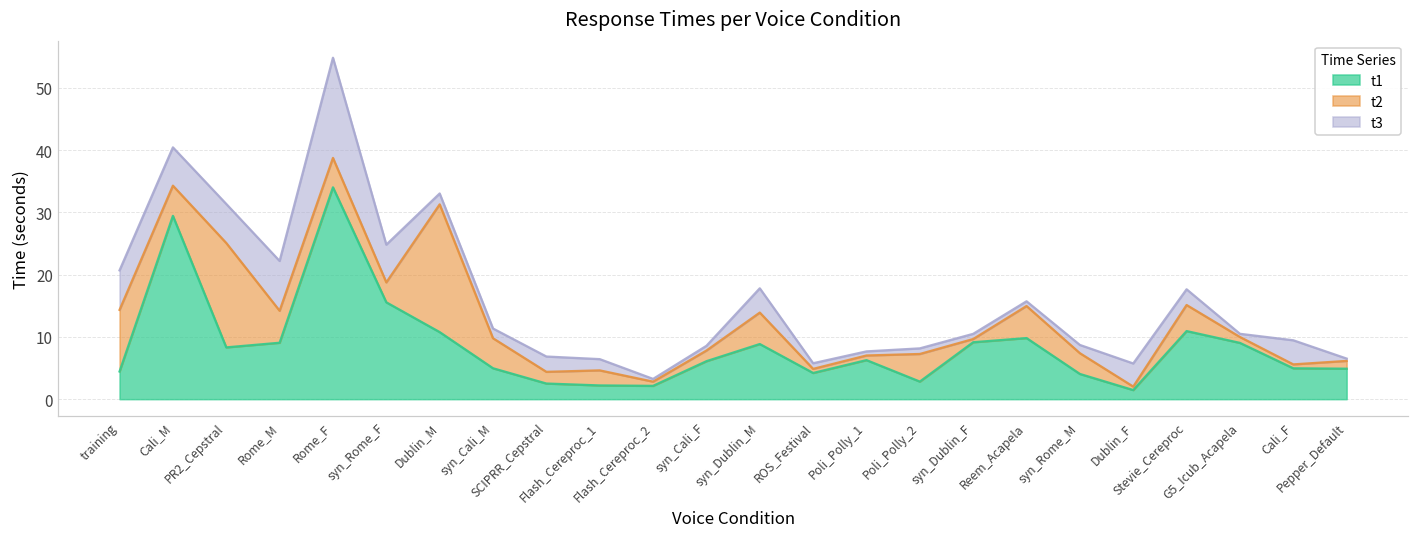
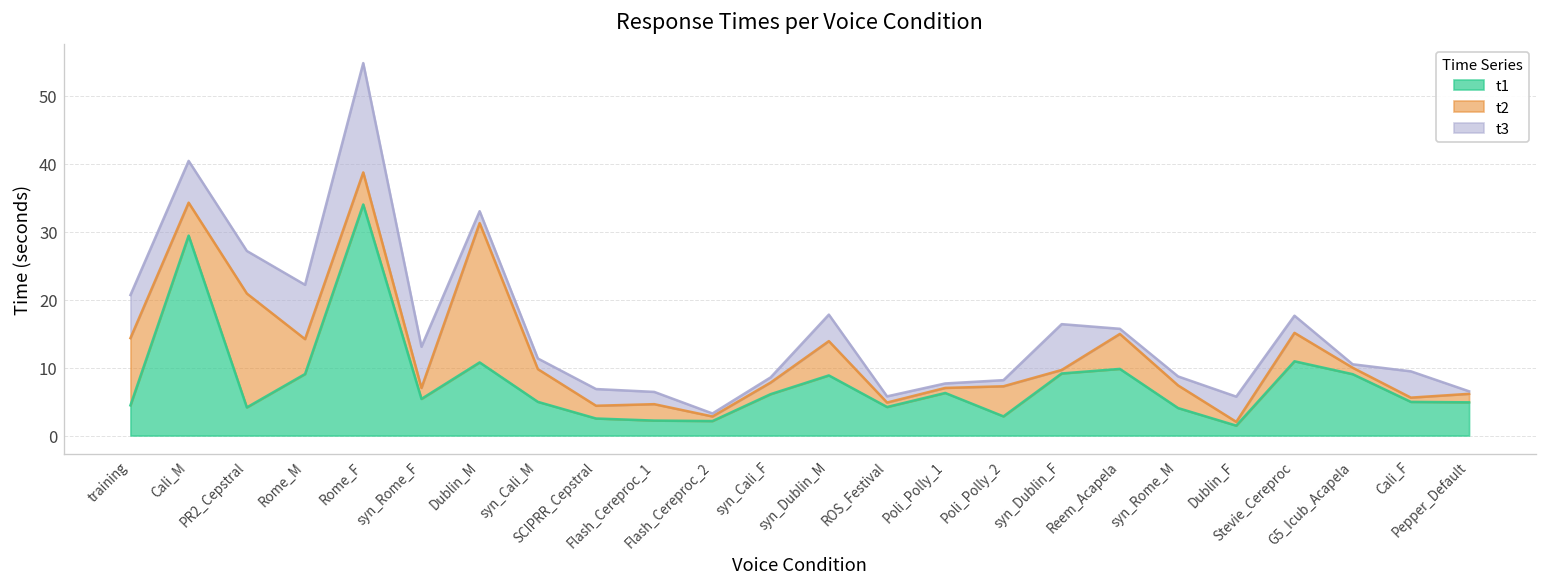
t1, PR2_Cepstral: 8 -> 4
t1, syn_Rome_F: 16 -> 5
t2, syn_Rome_F: 3 -> 2
t3, syn_Dublin_F: 1 -> 7
